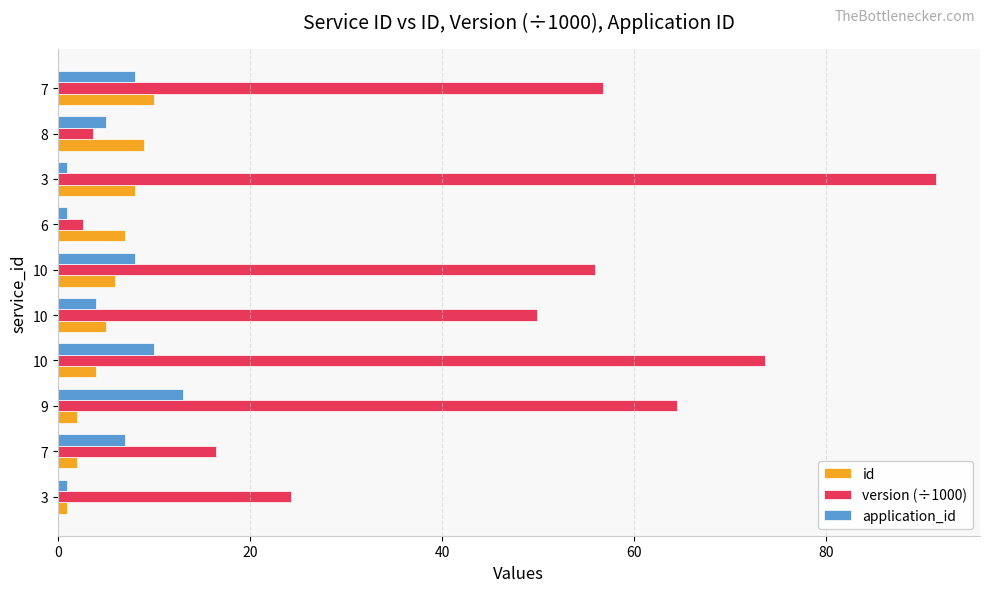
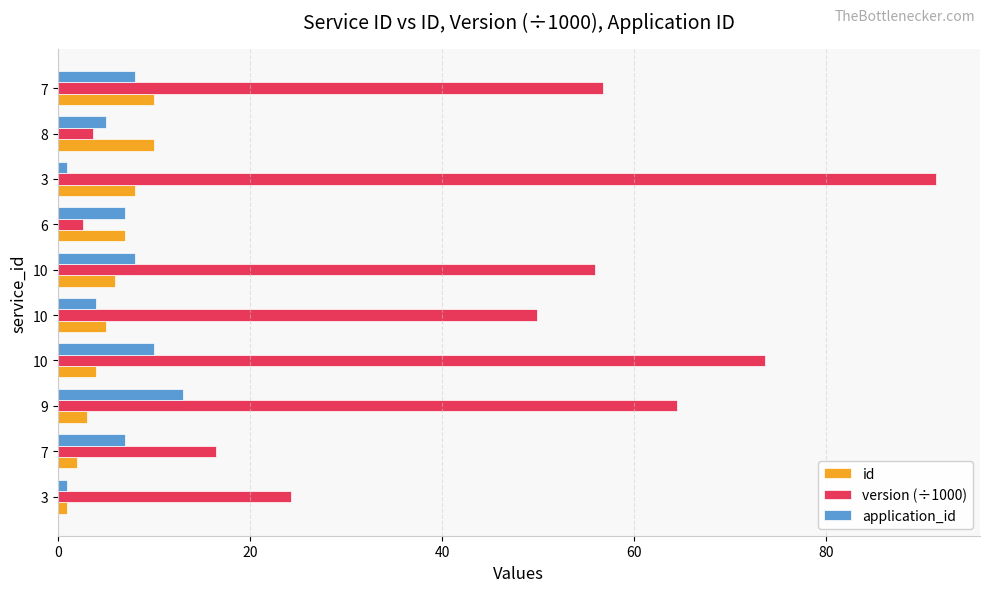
id, 8: 9 -> 10
application_id, 6: 1 -> 7
id, 9: 2 -> 3
